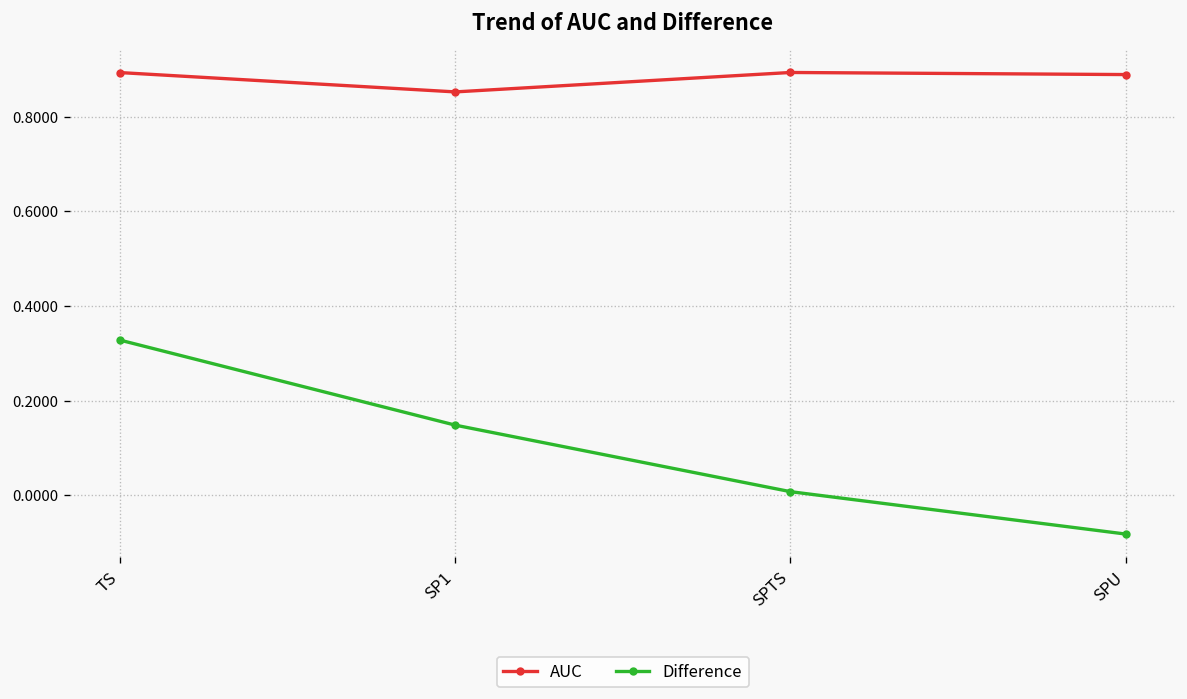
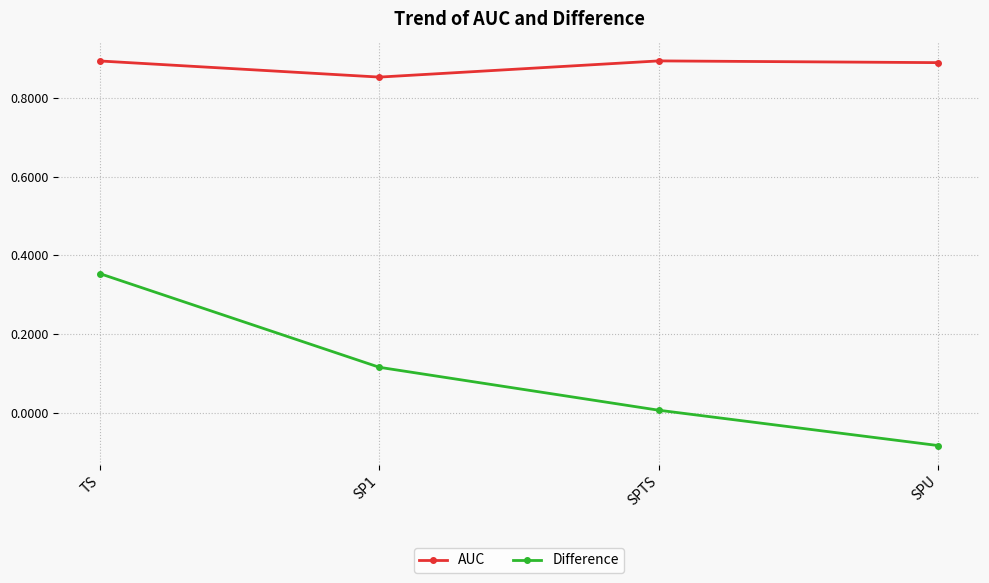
Difference, TS: 0.33 -> 0.35
Difference, SP1: 0.15 -> 0.12
